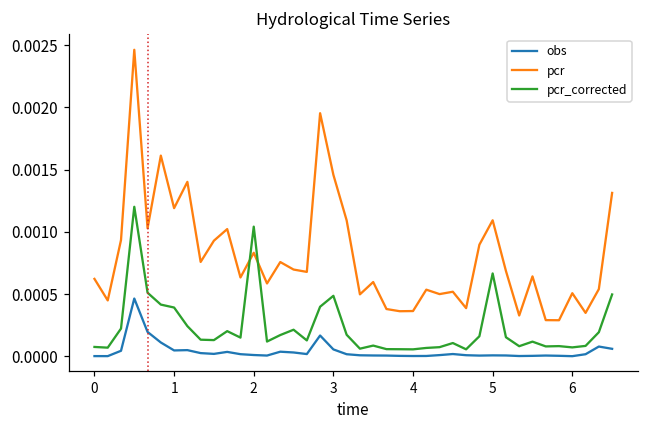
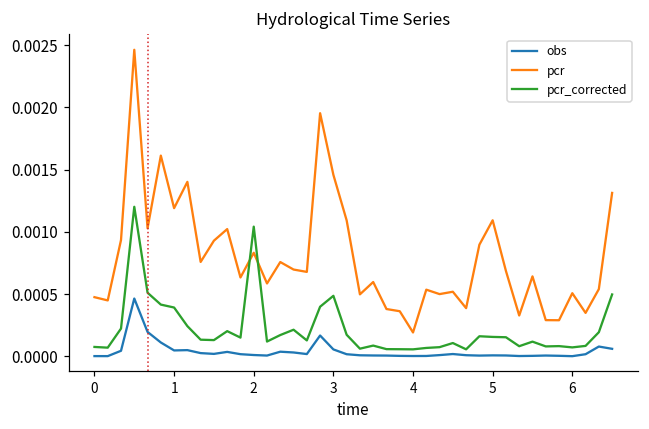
pcr, 0: 0.00062 -> 0.00047
pcr, 4: 0.00036 -> 0.00019
pcr_corrected, 5: 0.00067 -> 0.00016
